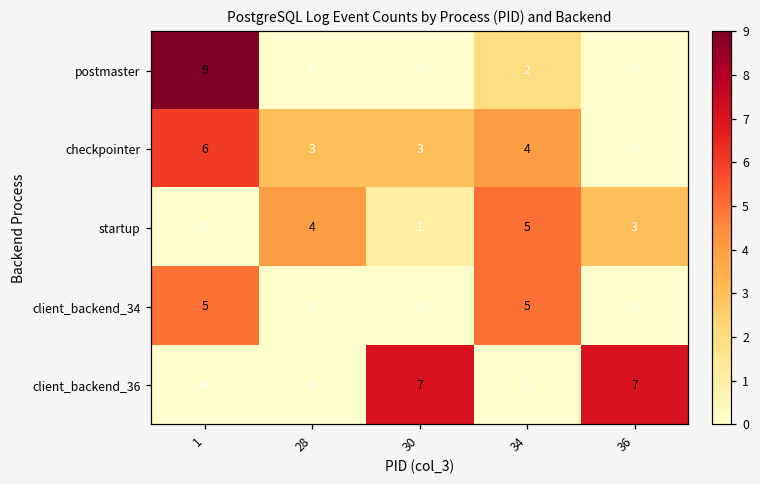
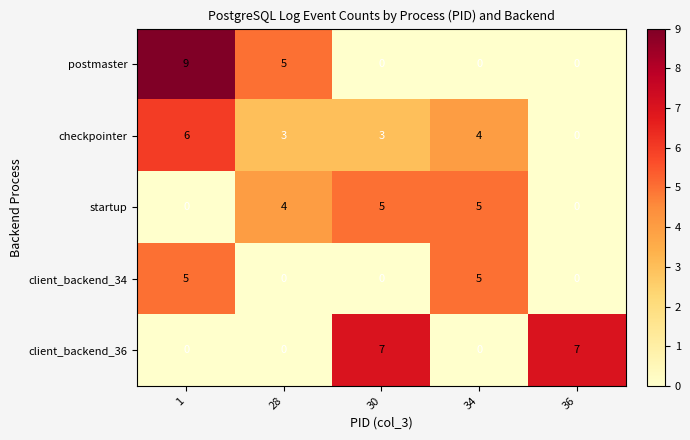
postmaster, 28: 0 -> 5
postmaster, 34: 2 -> 0
startup, 30: 1 -> 5
startup, 36: 3 -> 0
